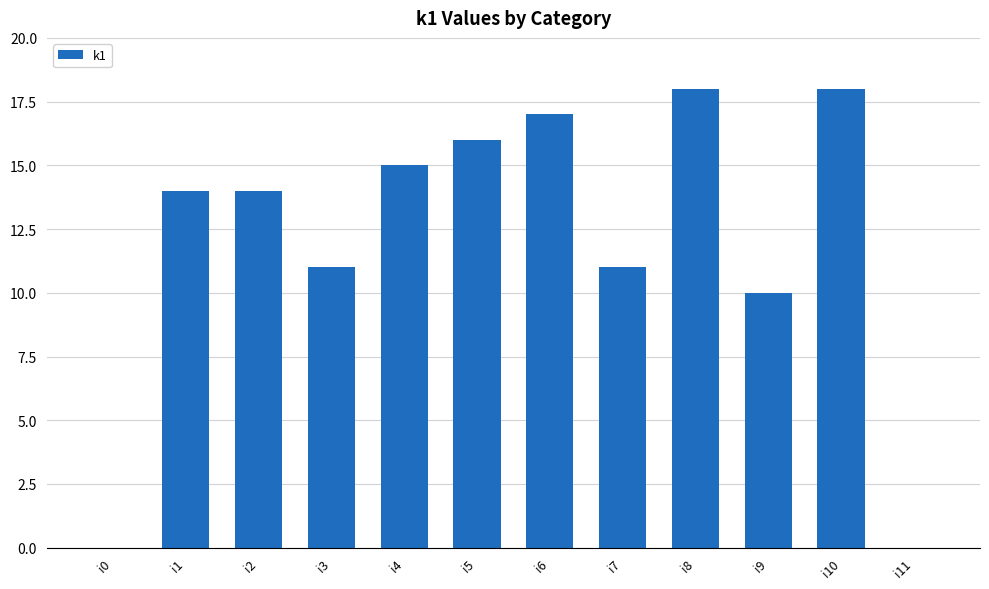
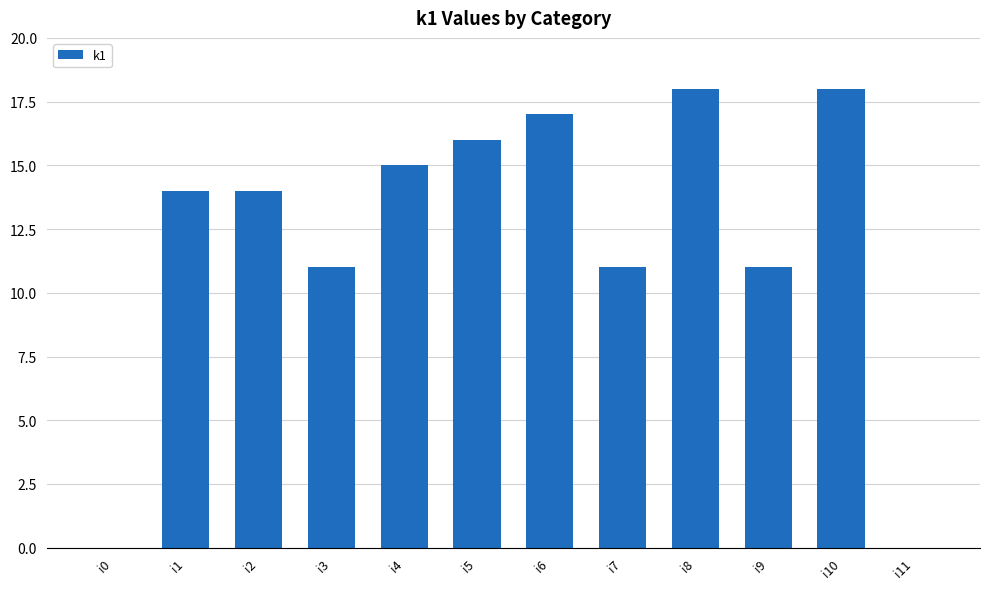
i9: 10 -> 11
